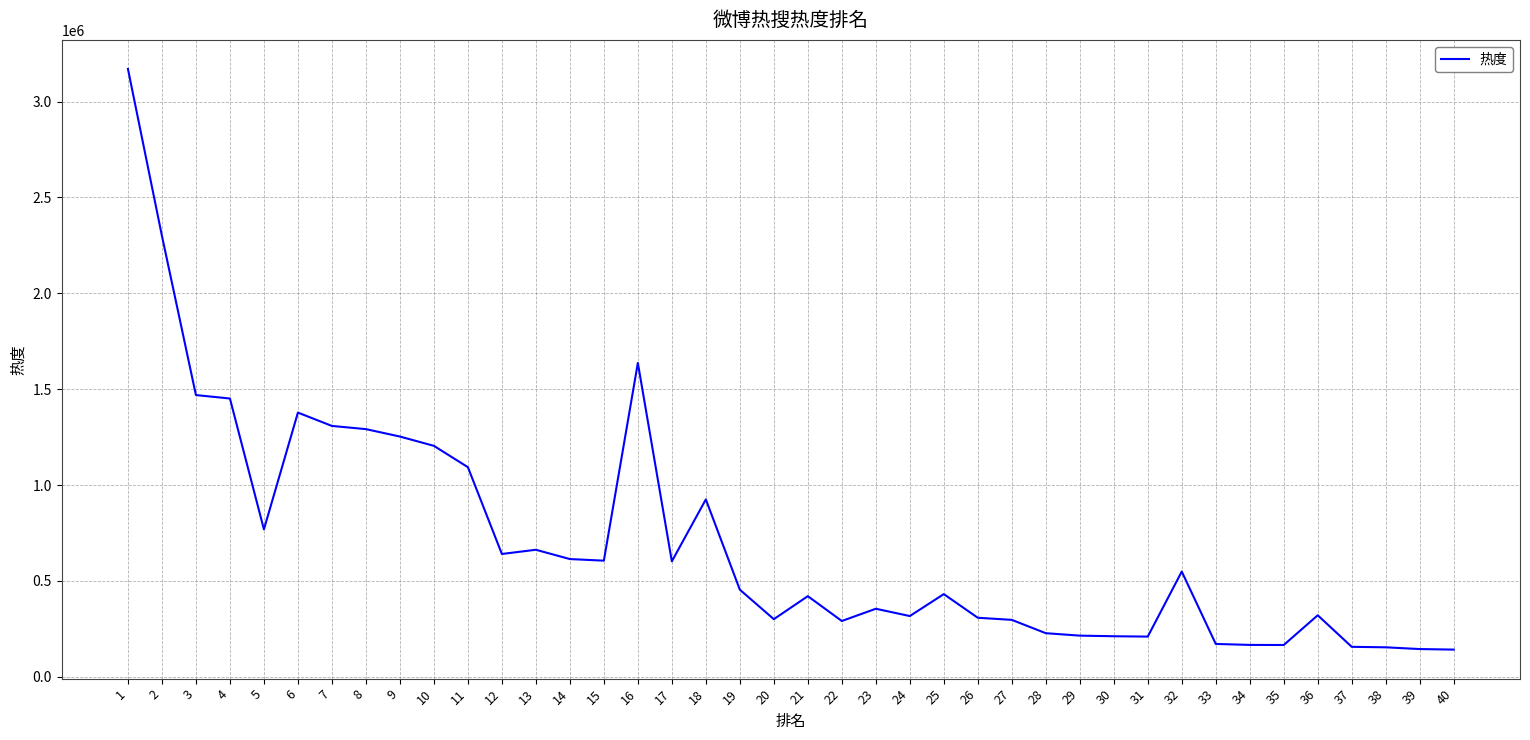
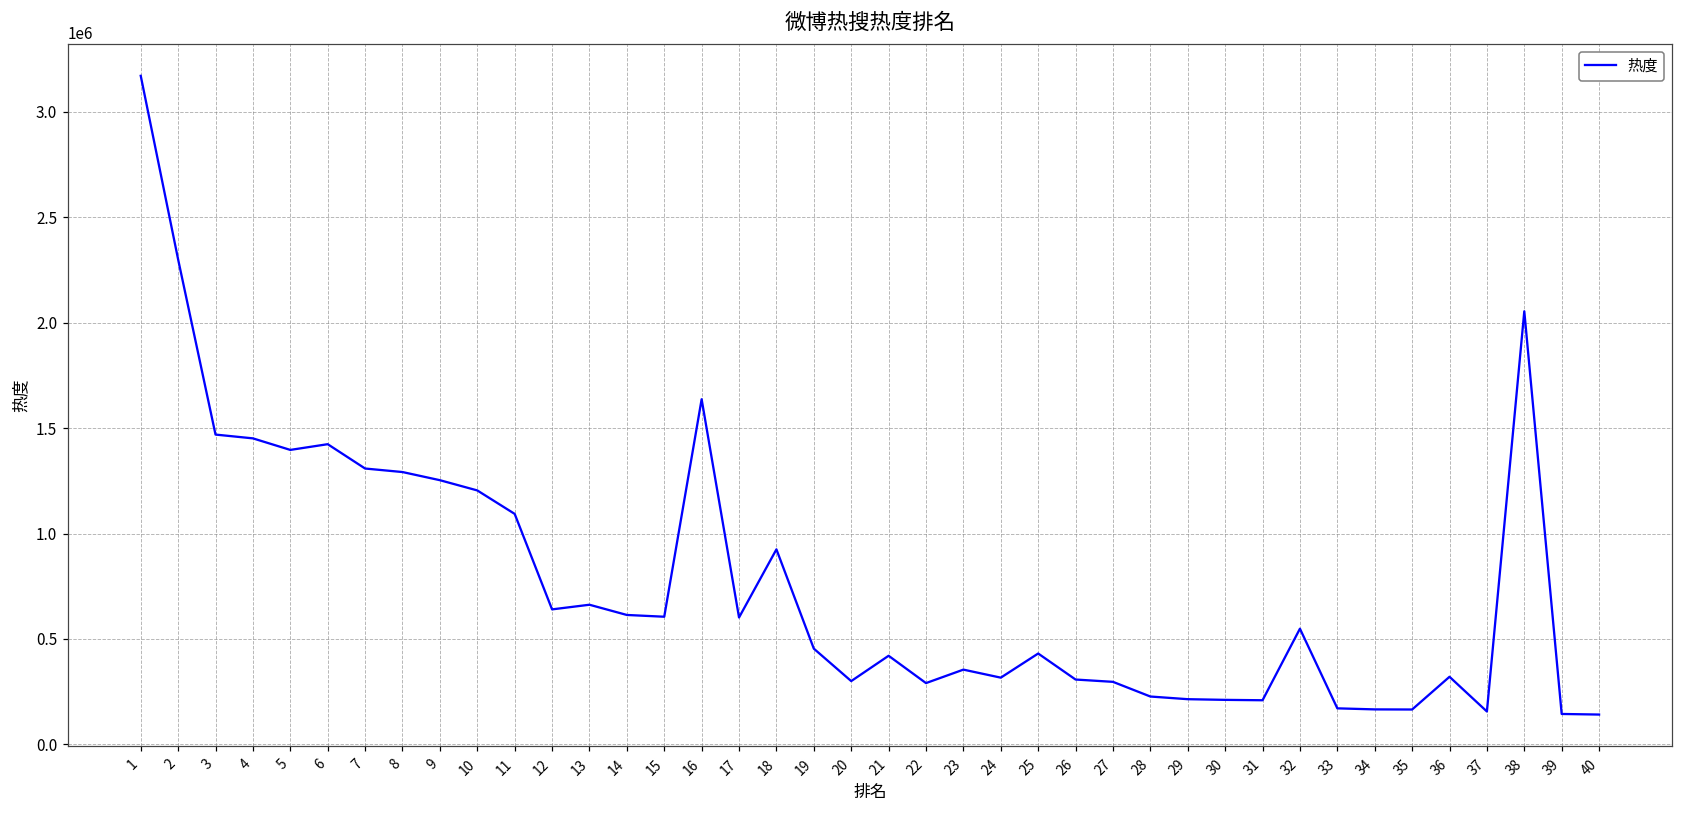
5: 770000 -> 1400000
6: 1380000 -> 1420000
38: 150000 -> 2050000
